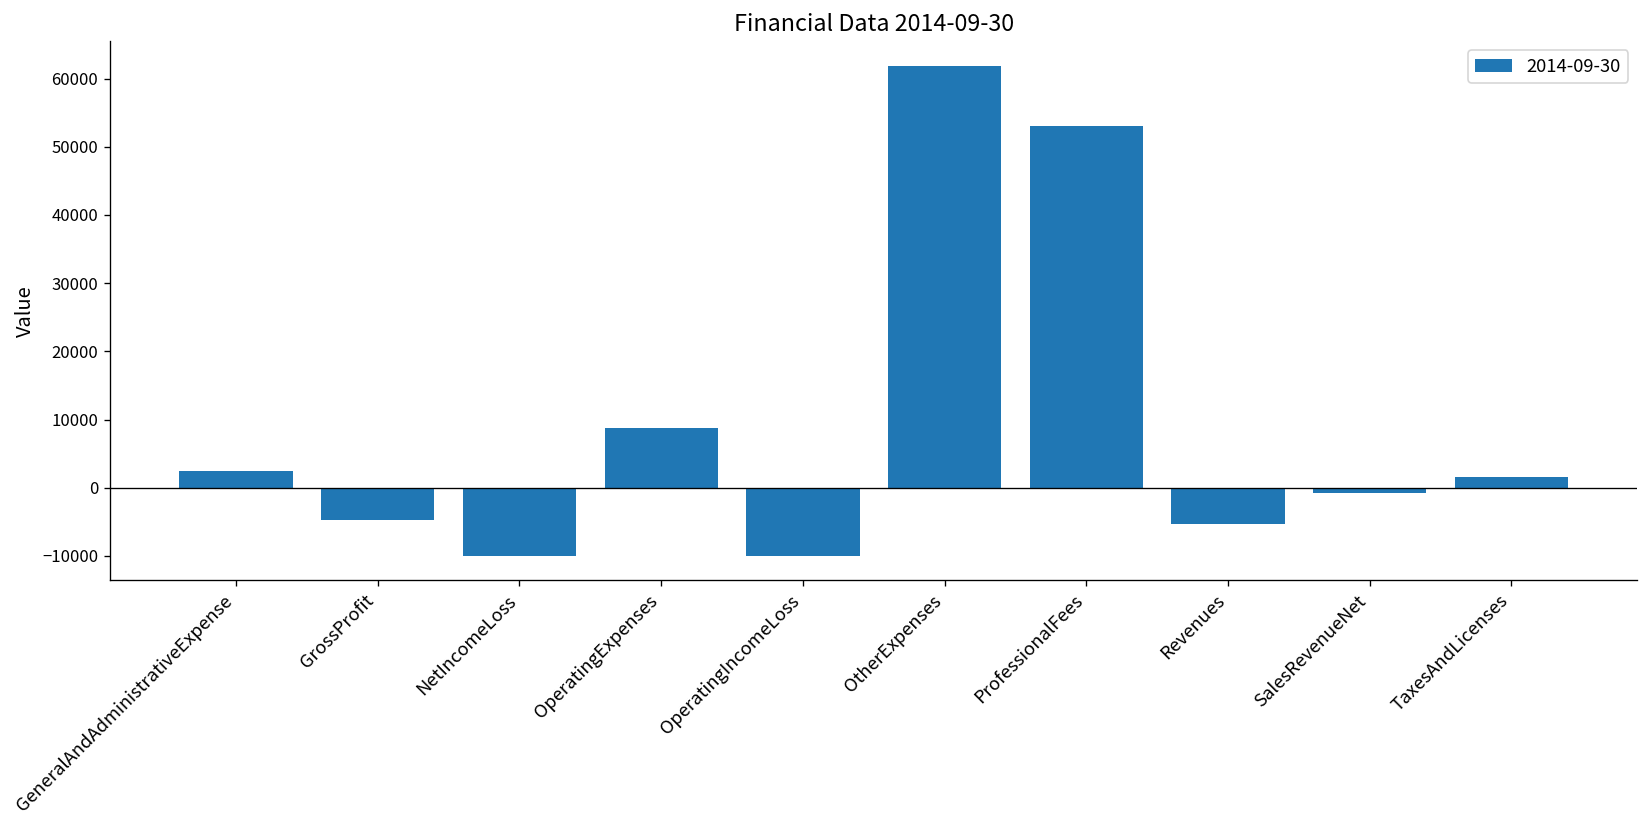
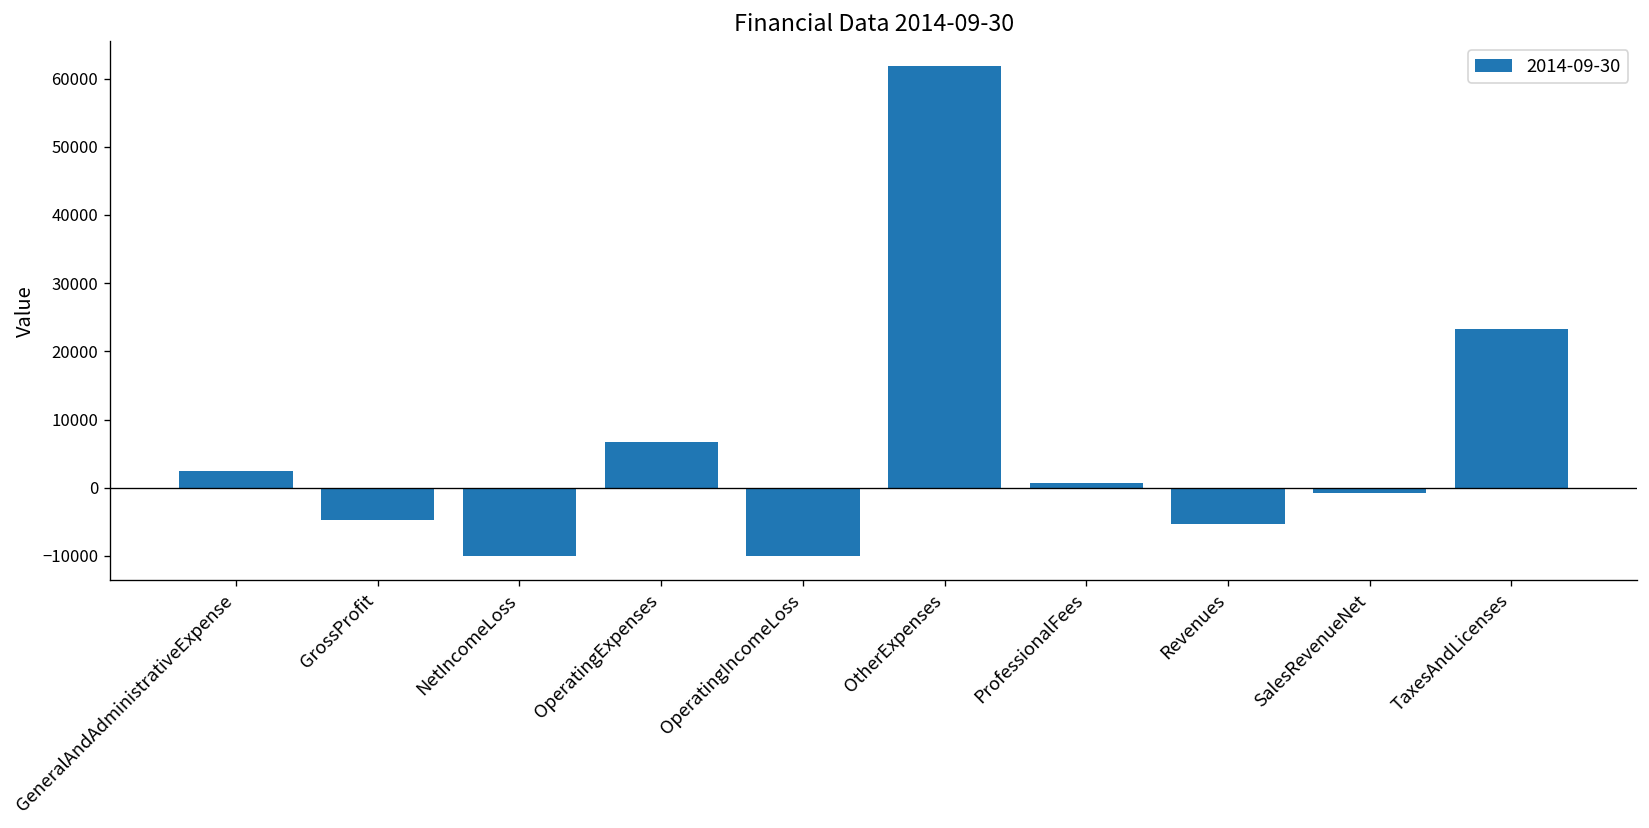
OperatingExpenses: 9000 -> 7000
ProfessionalFees: 53000 -> 1000
TaxesAndLicenses: 2000 -> 23000
